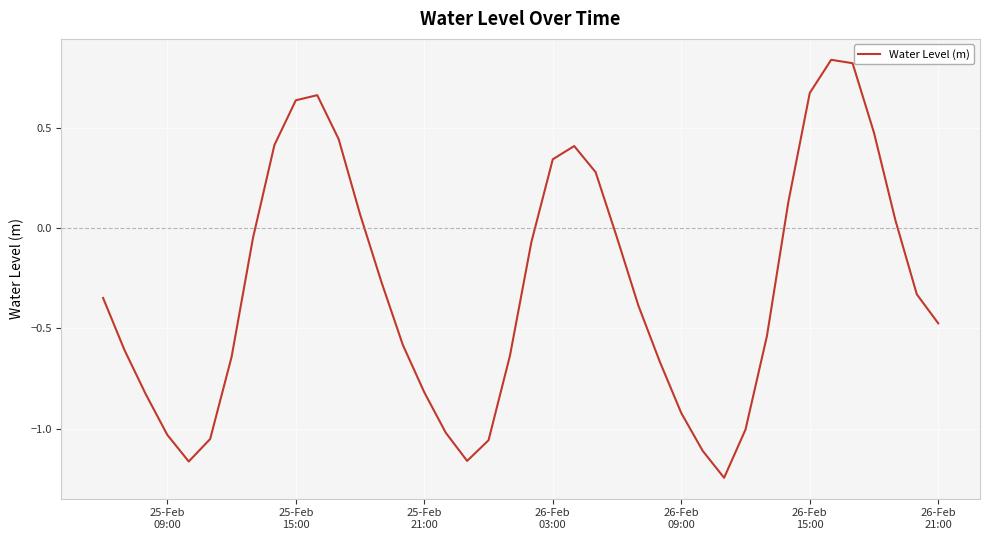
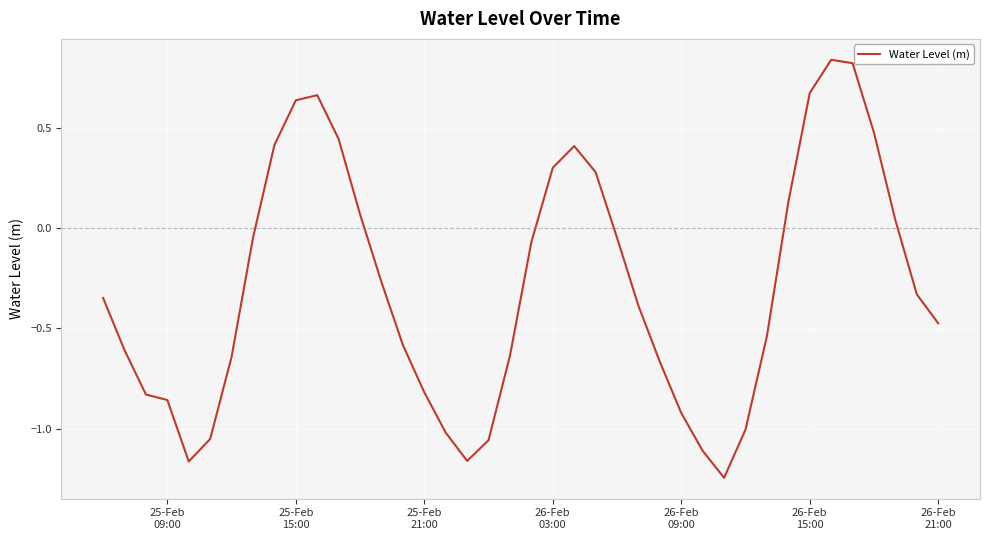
25-Feb 09:00: -1.03 -> -0.86
26-Feb 03:00: 0.34 -> 0.30
